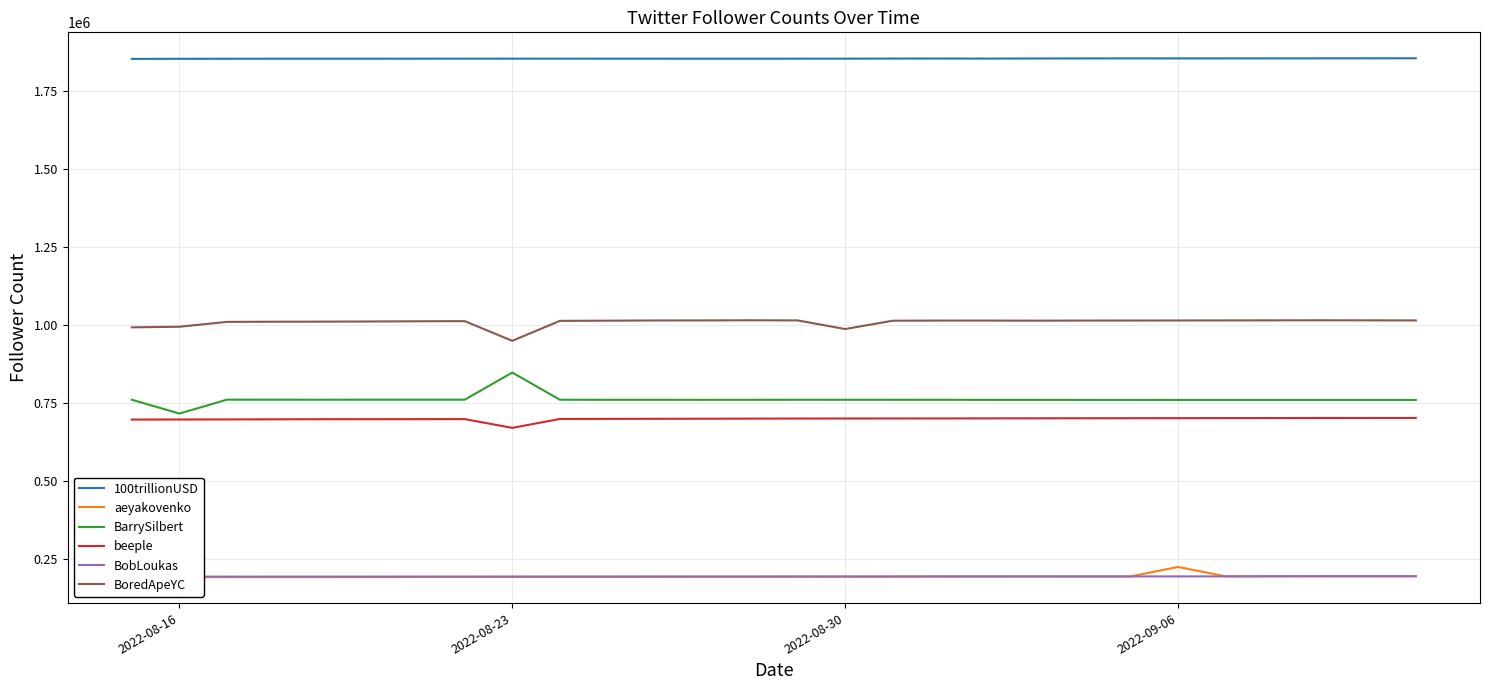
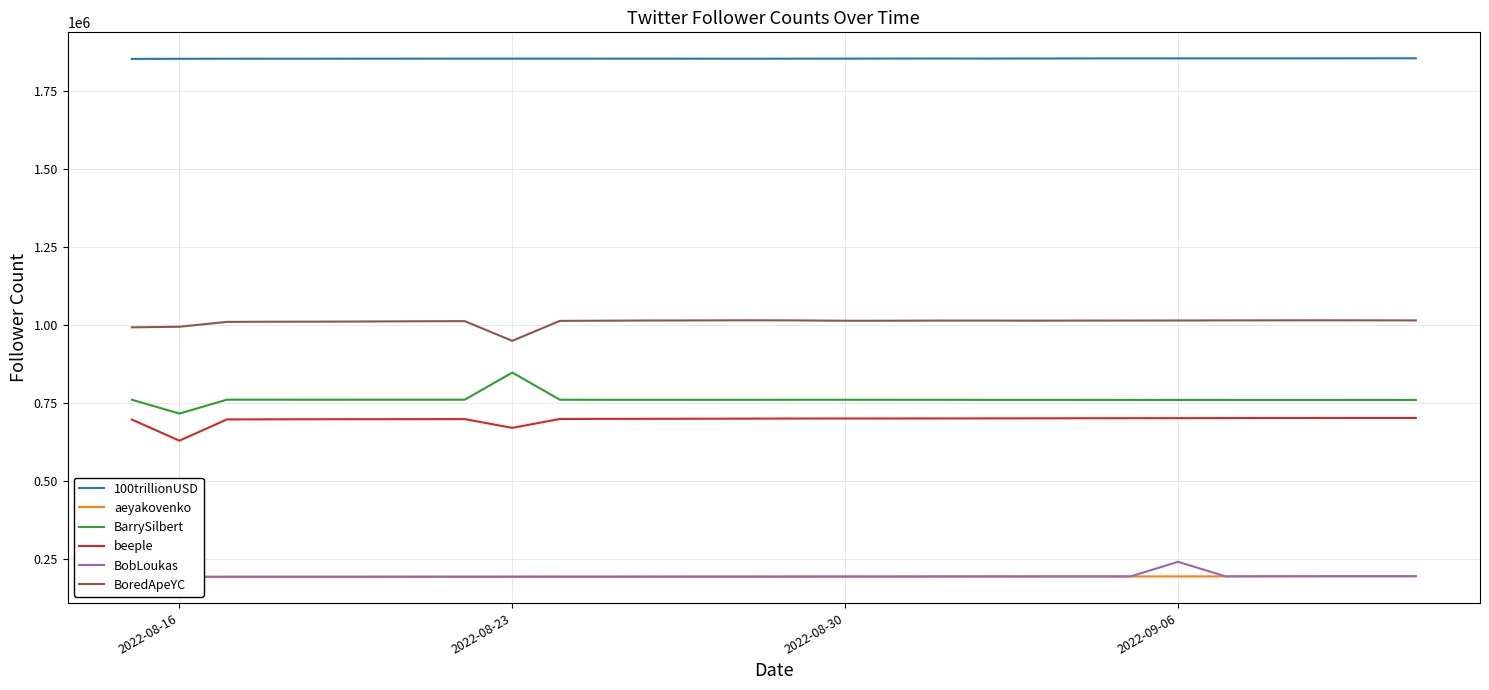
beeple, 2022-08-16: 700000 -> 630000
BoredApeYC, 2022-08-30: 990000 -> 1010000
aeyakovenko, 2022-09-06: 230000 -> 200000
BobLoukas, 2022-09-06: 200000 -> 240000
